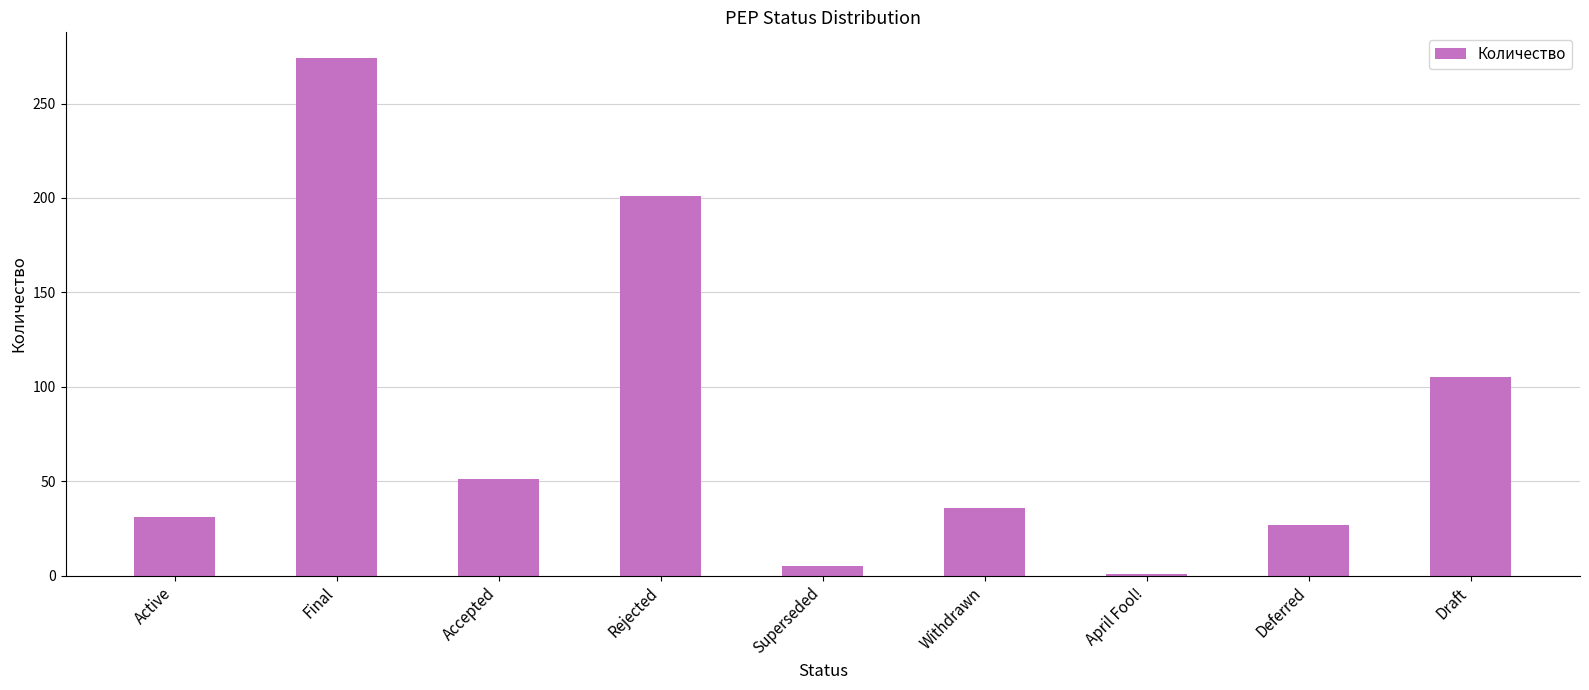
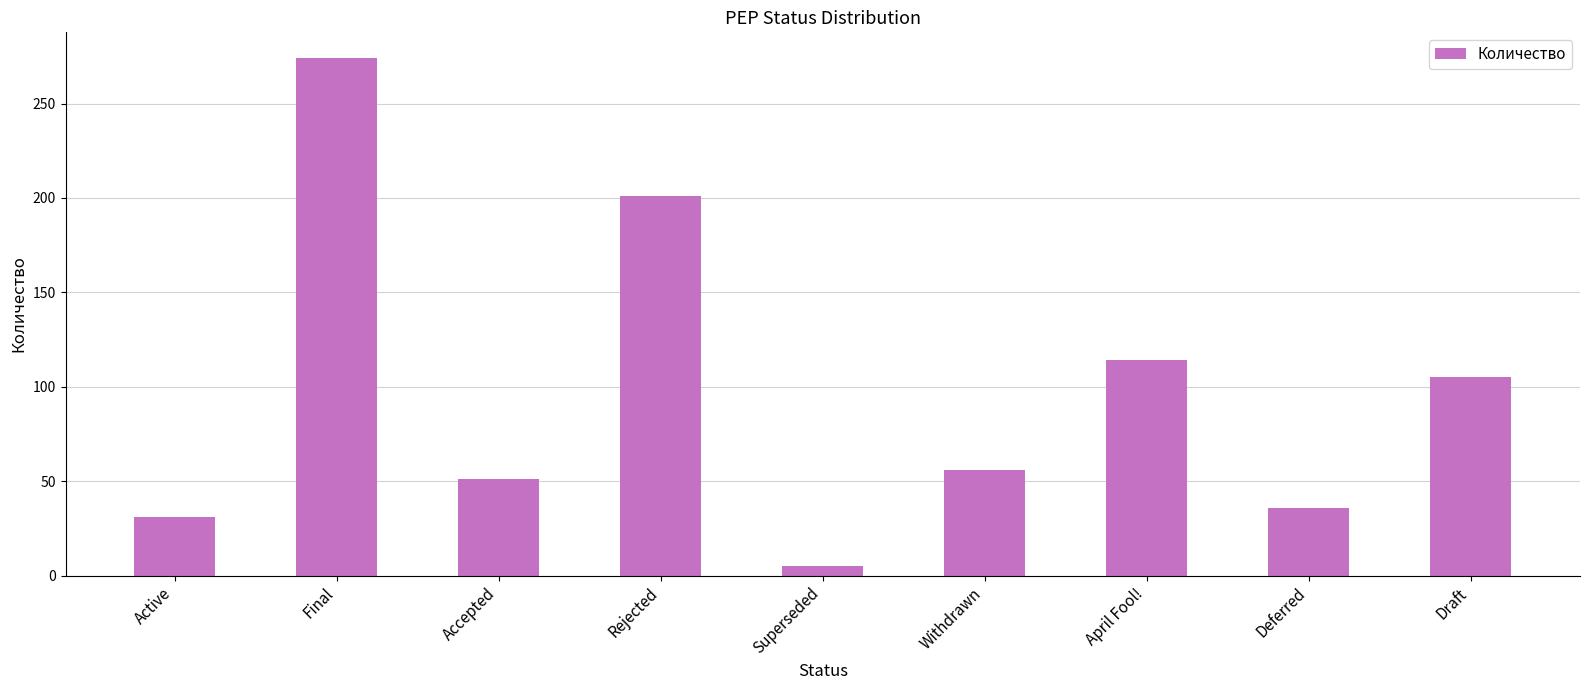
Withdrawn: 36 -> 56
April Fool!: 1 -> 114
Deferred: 27 -> 36
